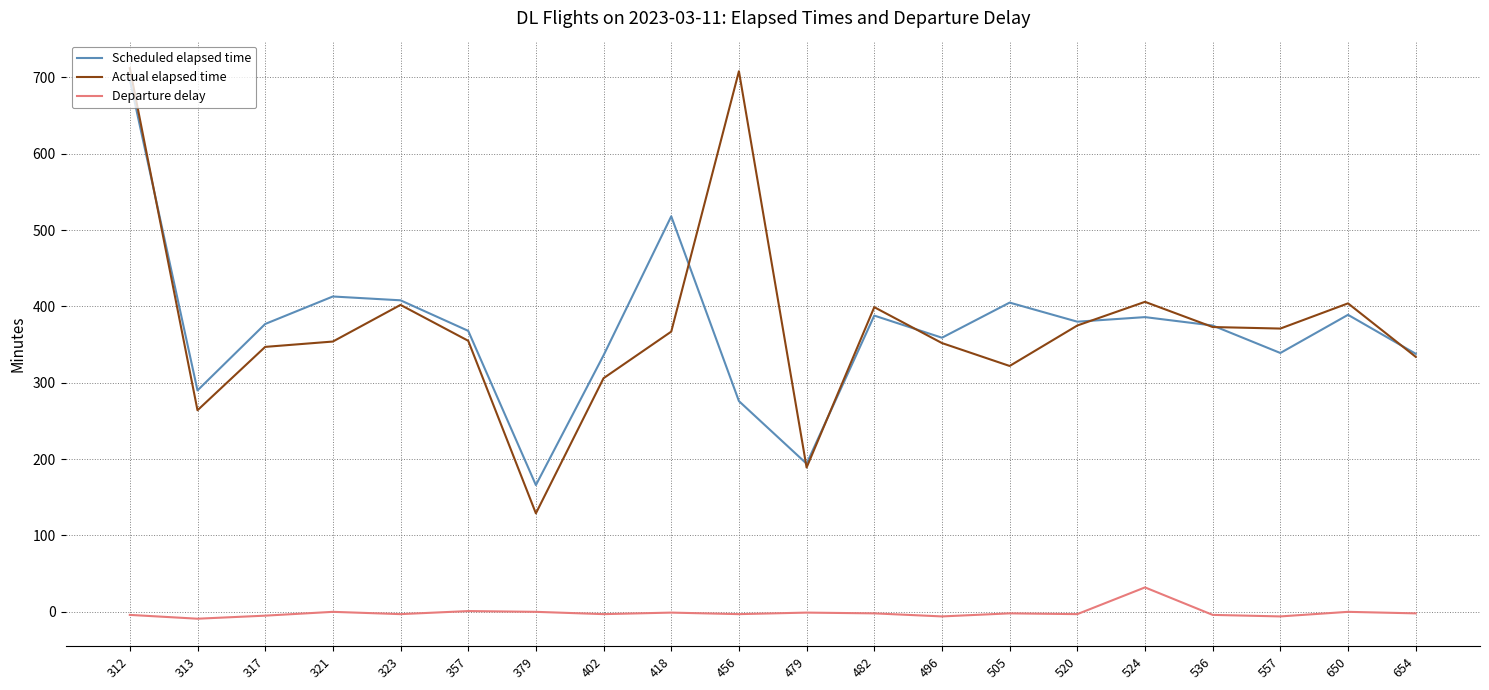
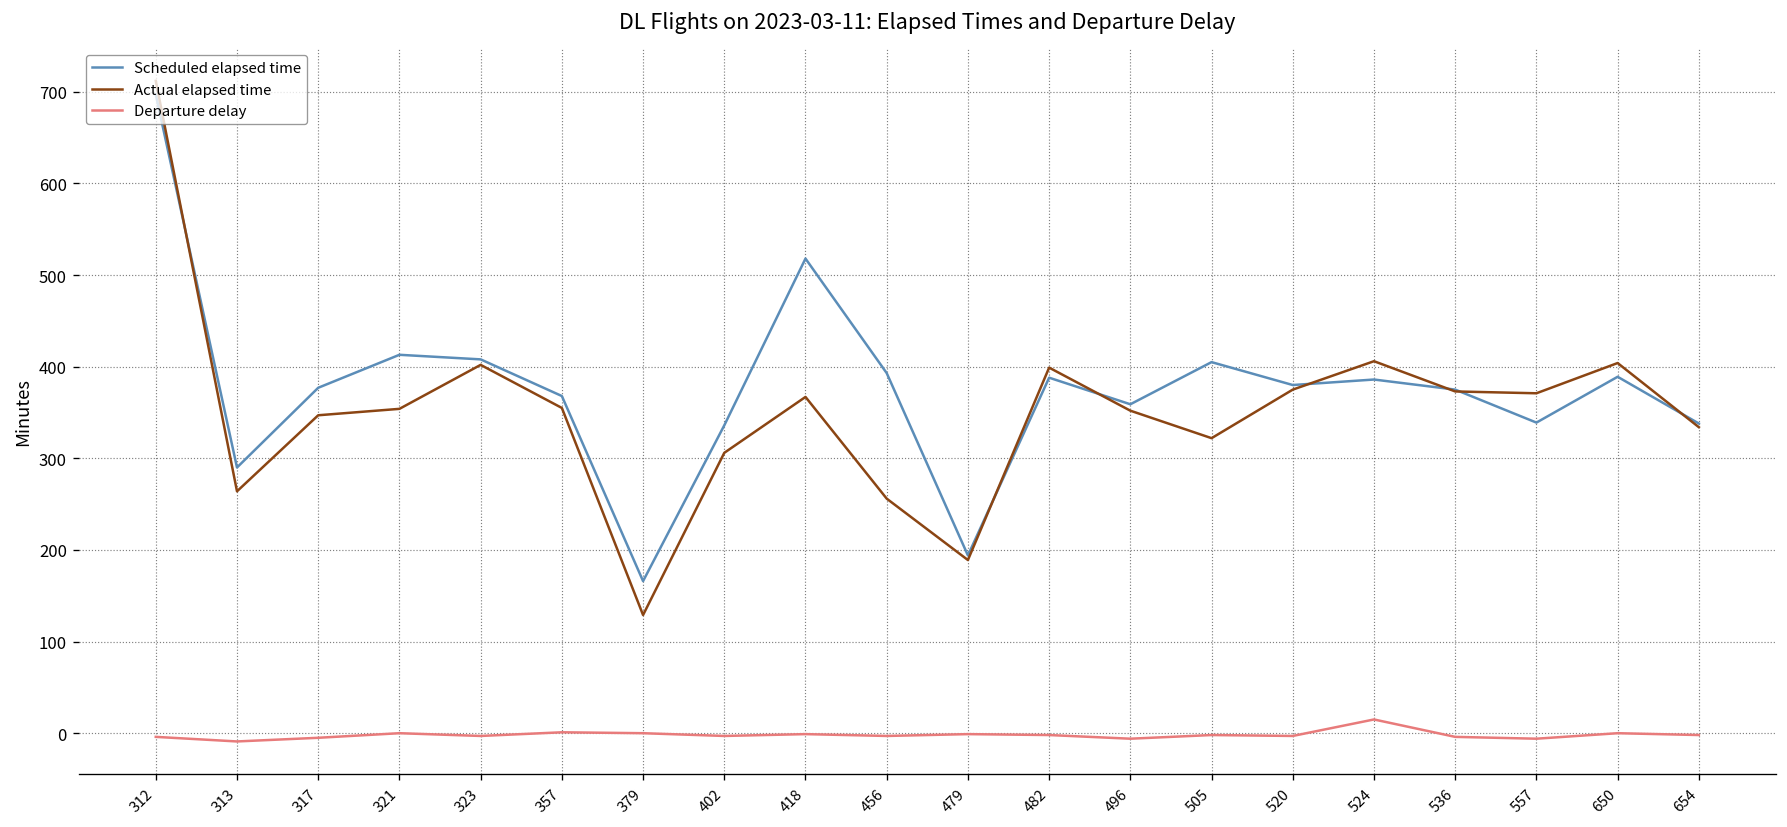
Scheduled elapsed time, 456: 280 -> 390
Actual elapsed time, 456: 710 -> 260
Departure delay, 524: 30 -> 20
